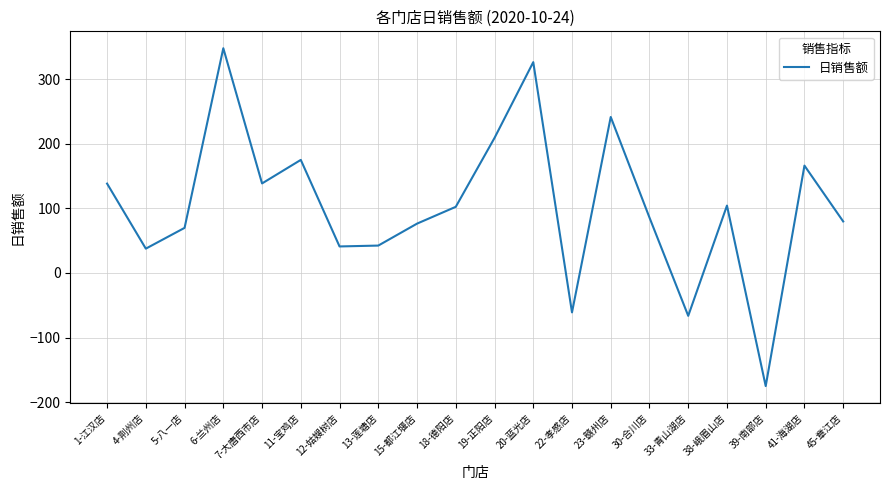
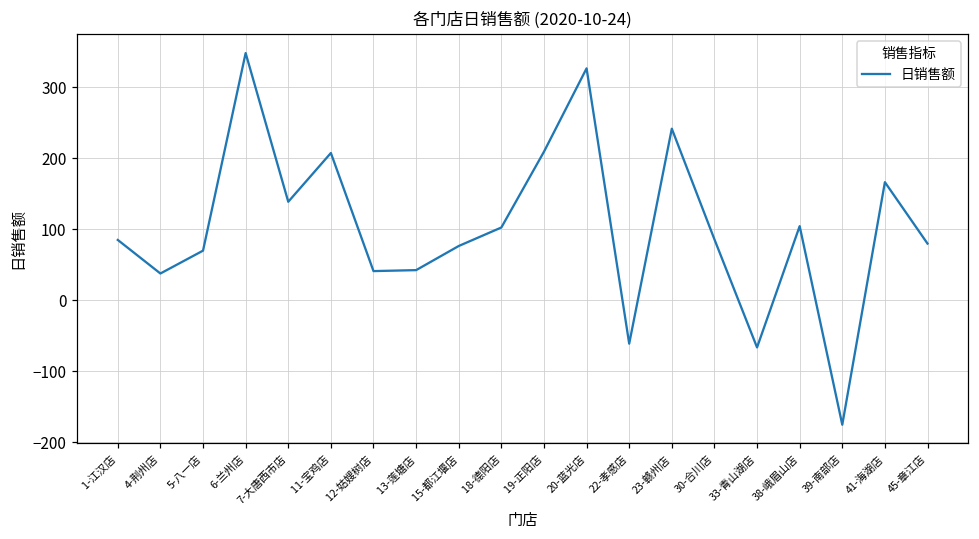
1-江汉店: 140 -> 90
11-宝鸡店: 180 -> 210
